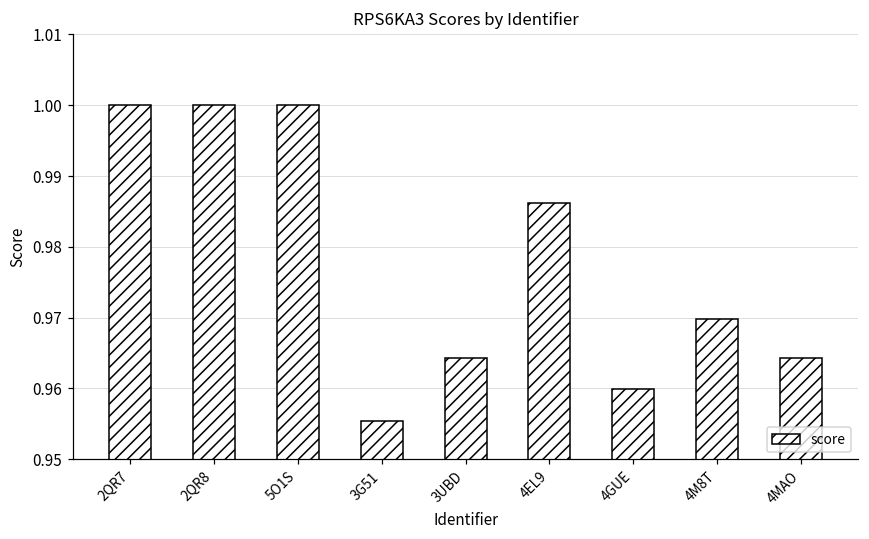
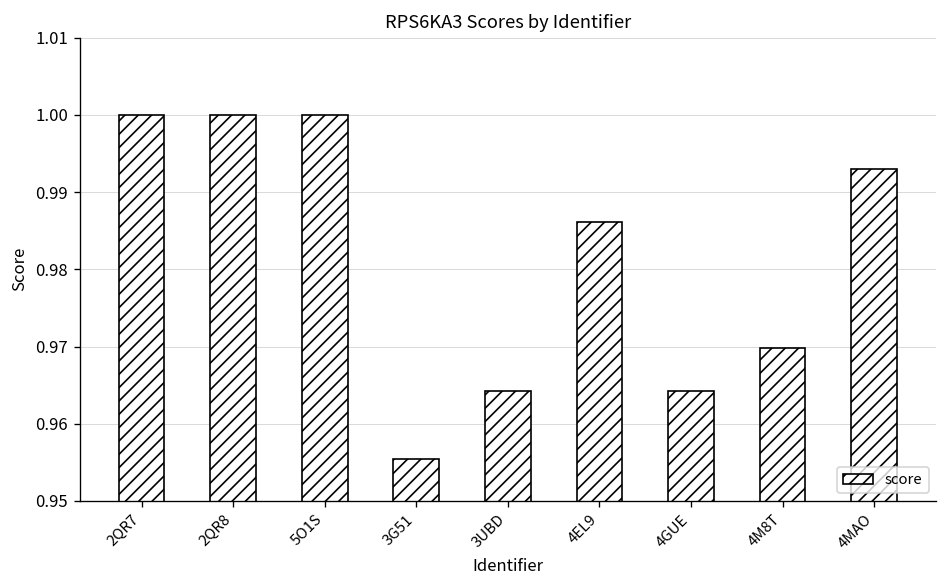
4GUE: 0.960 -> 0.964
4MAO: 0.964 -> 0.993
